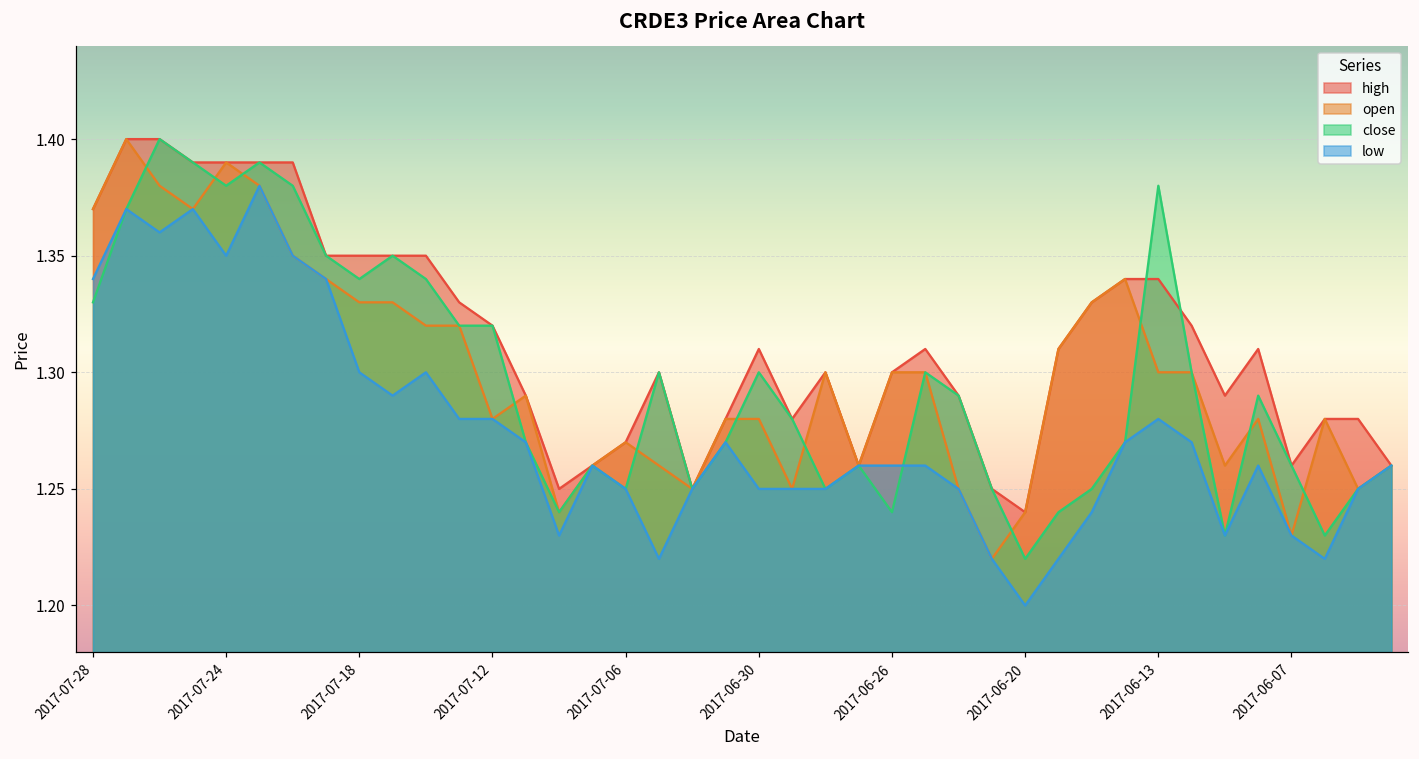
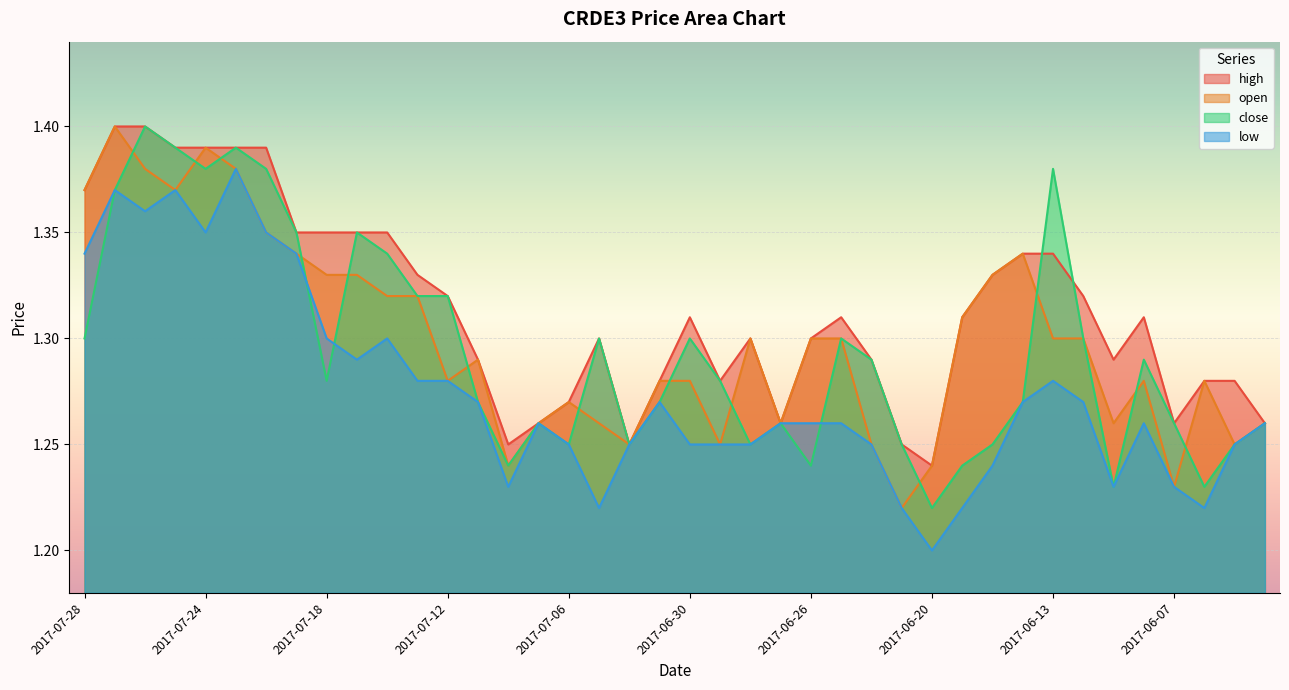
close, 2017-07-28: 1.33 -> 1.30
close, 2017-07-18: 1.34 -> 1.28
